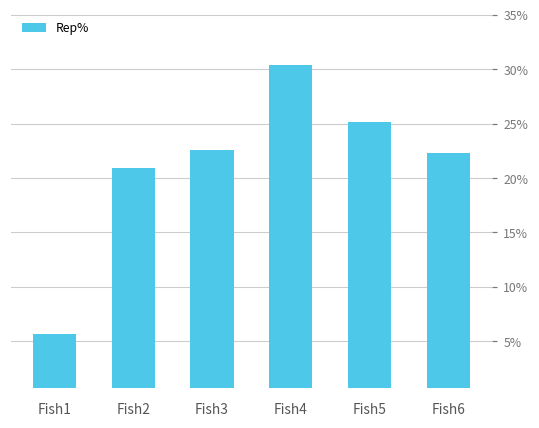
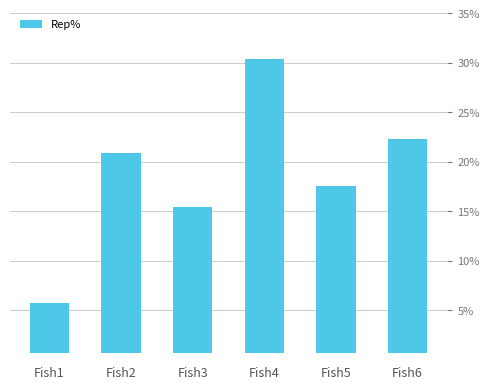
Fish3: 23% -> 15%
Fish5: 25% -> 18%
